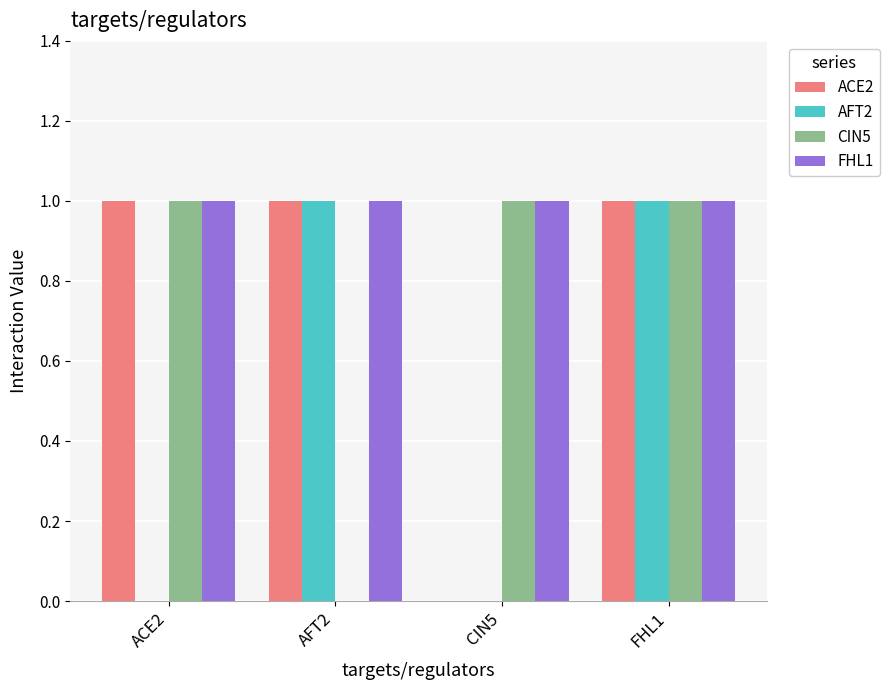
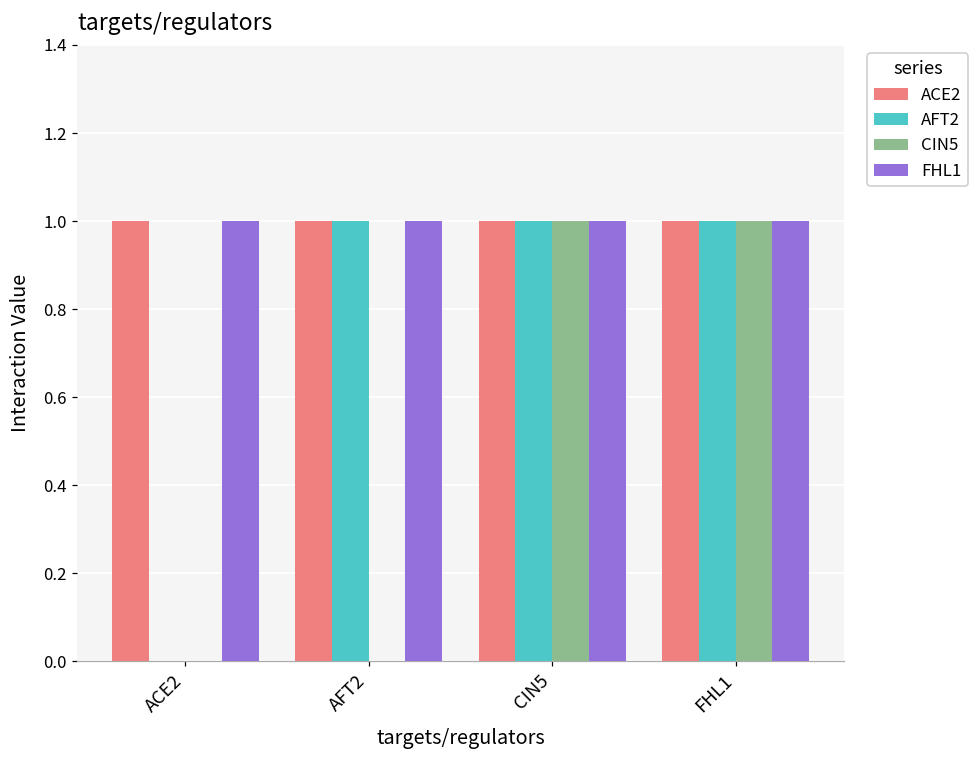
CIN5, ACE2: 1 -> 0
ACE2, CIN5: 0 -> 1
AFT2, CIN5: 0 -> 1
